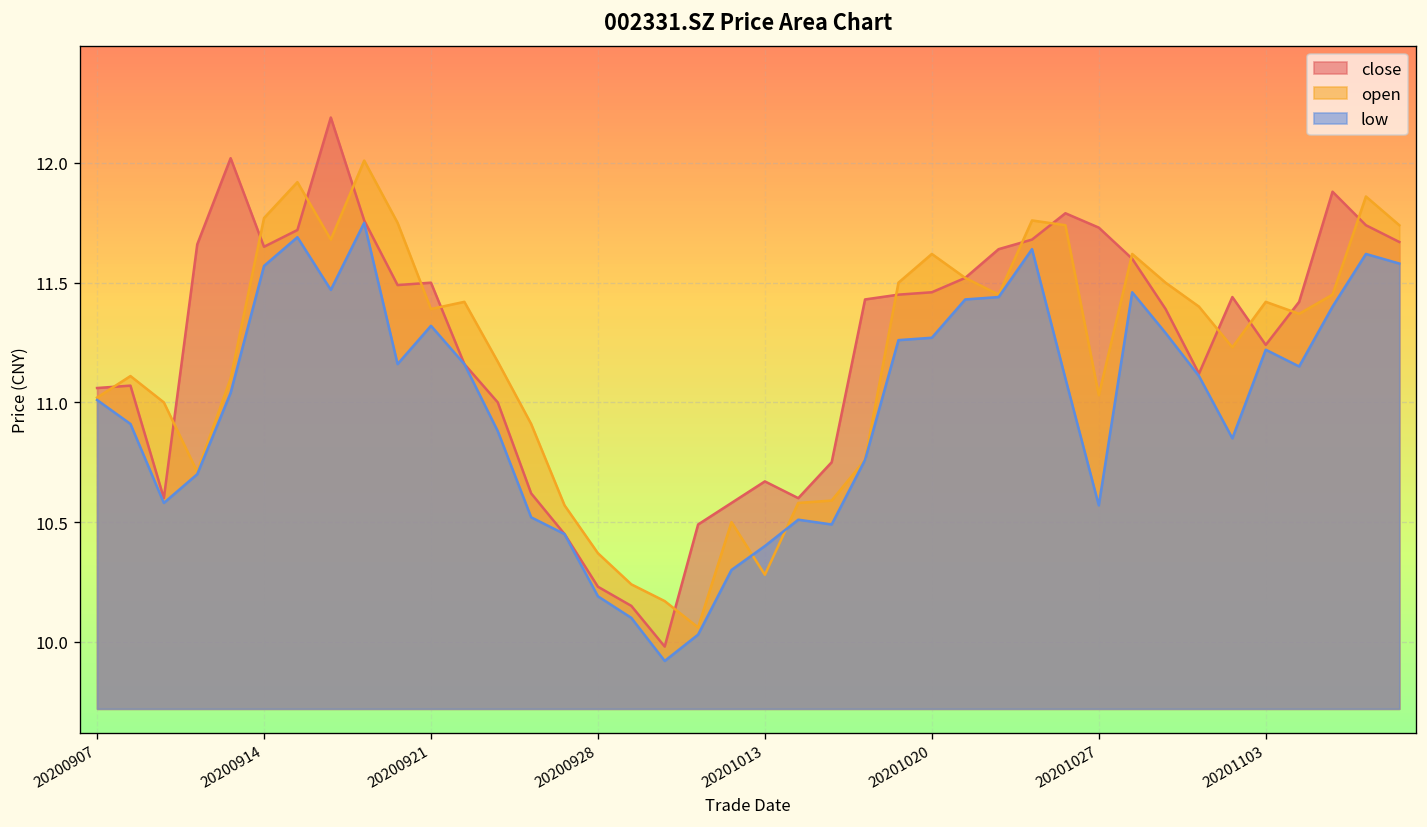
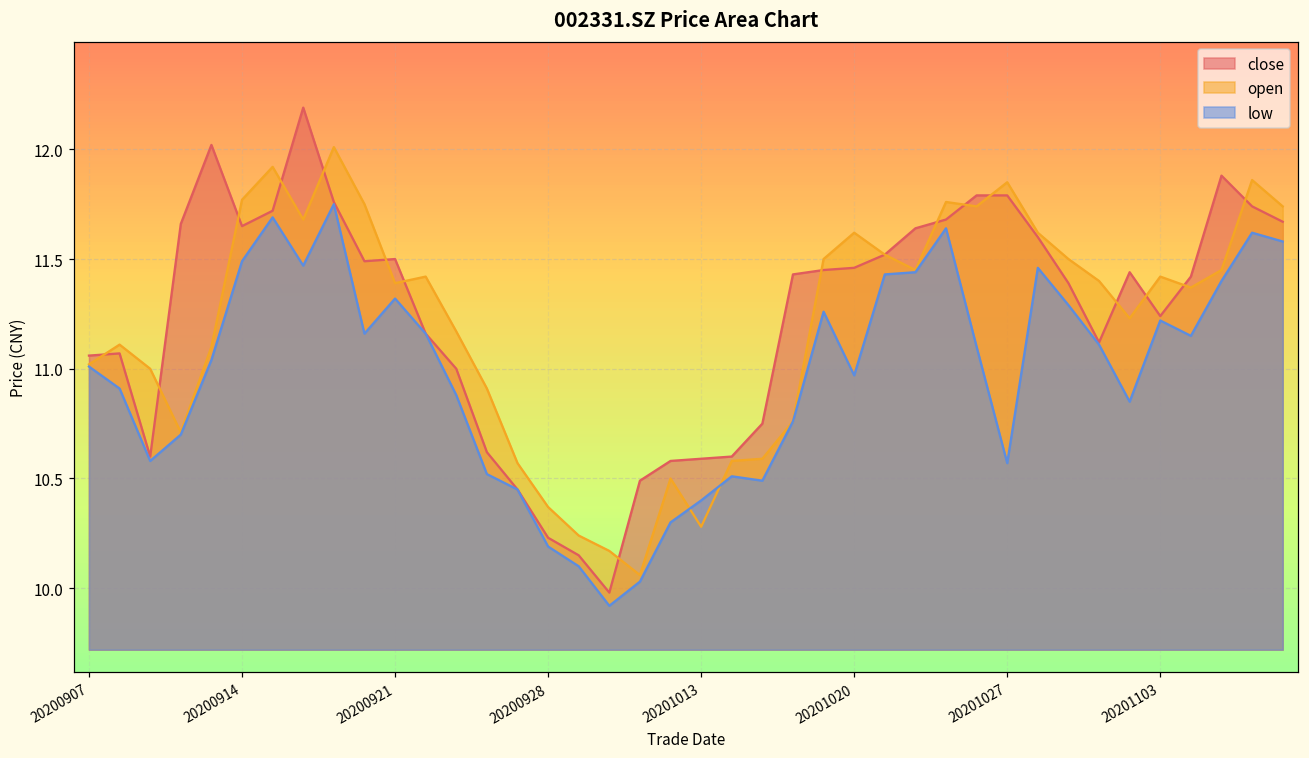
low, 20200914: 11.57 -> 11.49
close, 20201013: 10.67 -> 10.59
low, 20201020: 11.27 -> 10.97
close, 20201027: 11.73 -> 11.79
open, 20201027: 11.03 -> 11.85
